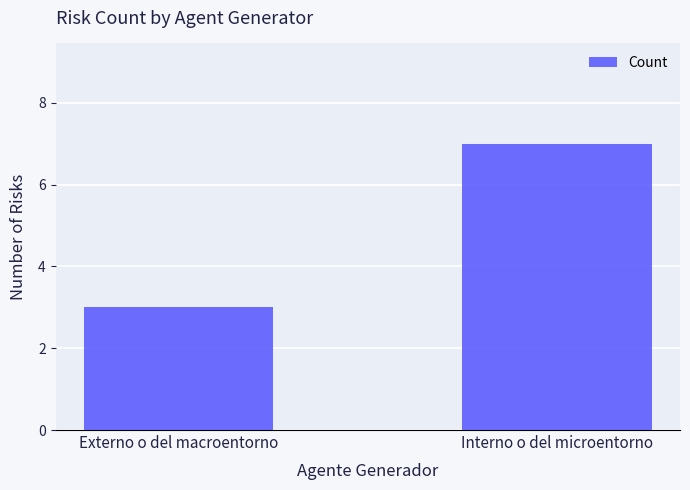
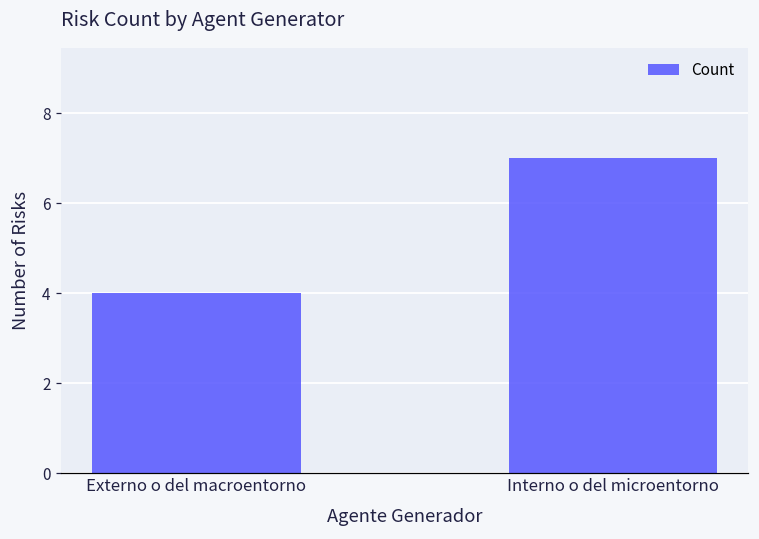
Externo o del macroentorno: 3 -> 4
